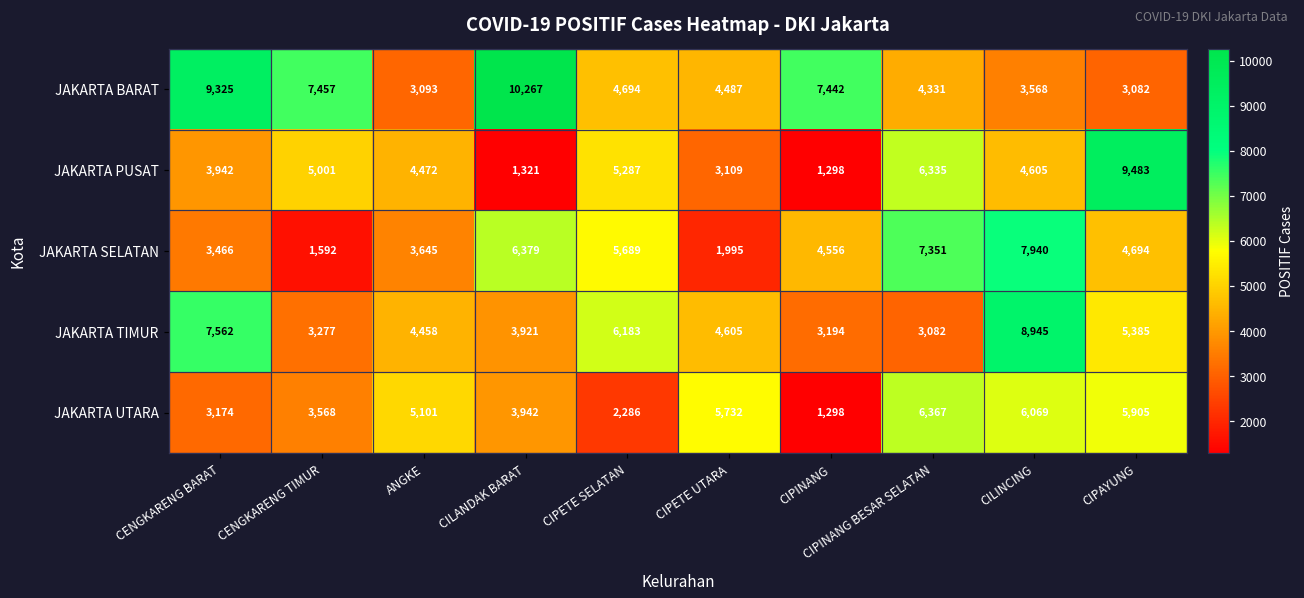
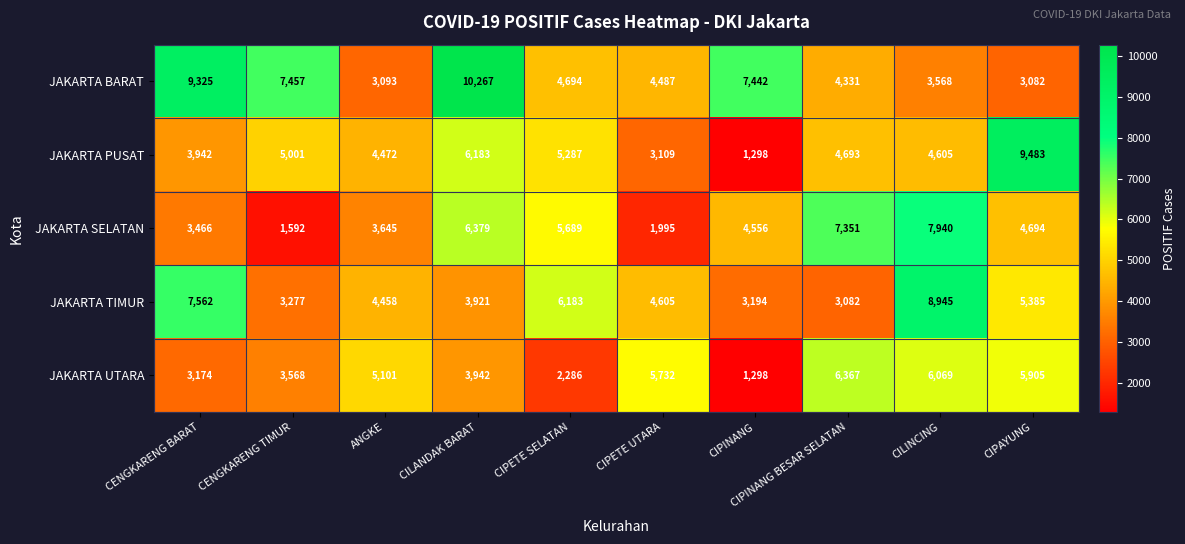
JAKARTA PUSAT, CILANDAK BARAT: 1,321 -> 6,183
JAKARTA PUSAT, CIPINANG BESAR SELATAN: 6,335 -> 4,693
